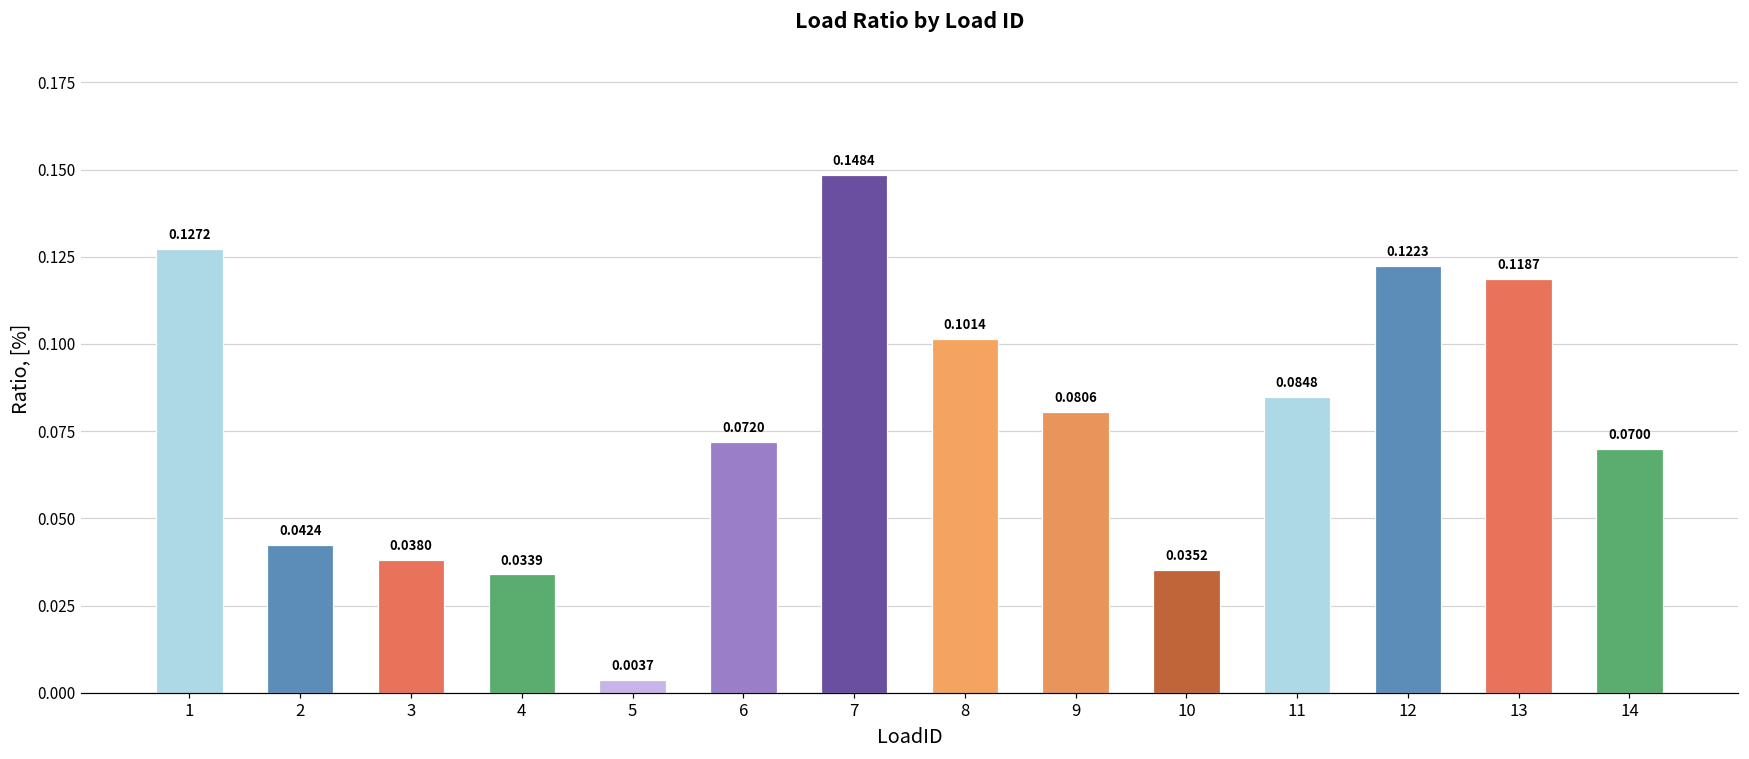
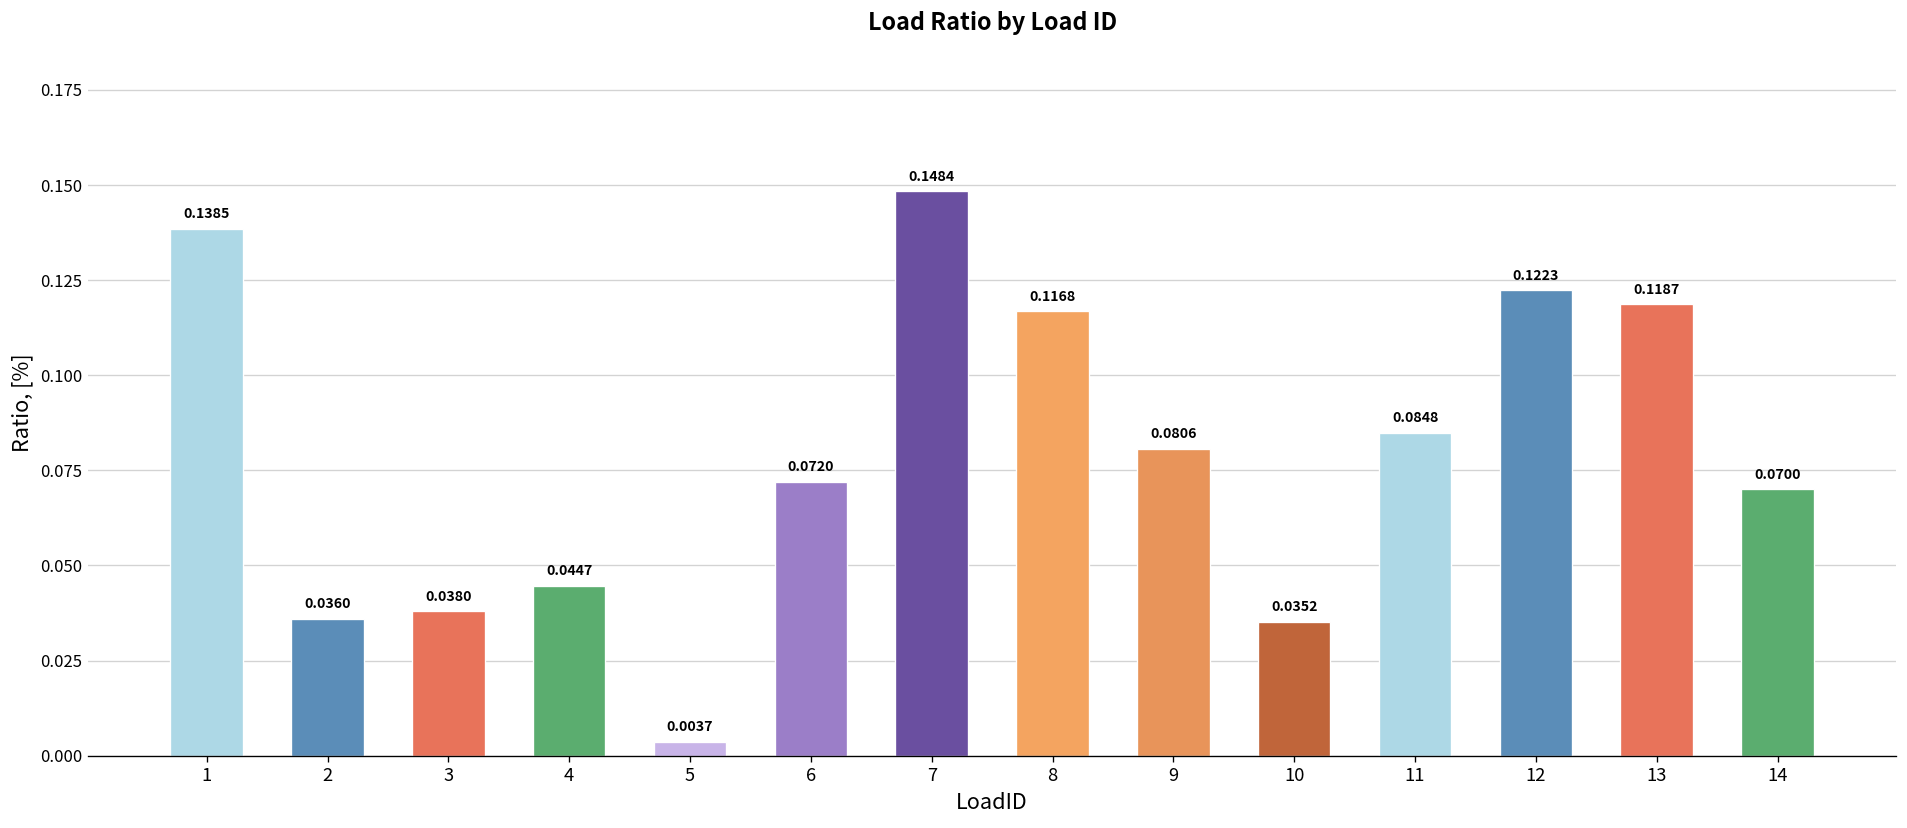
1: 0.1272 -> 0.1385
2: 0.0424 -> 0.0360
4: 0.0339 -> 0.0447
8: 0.1014 -> 0.1168
